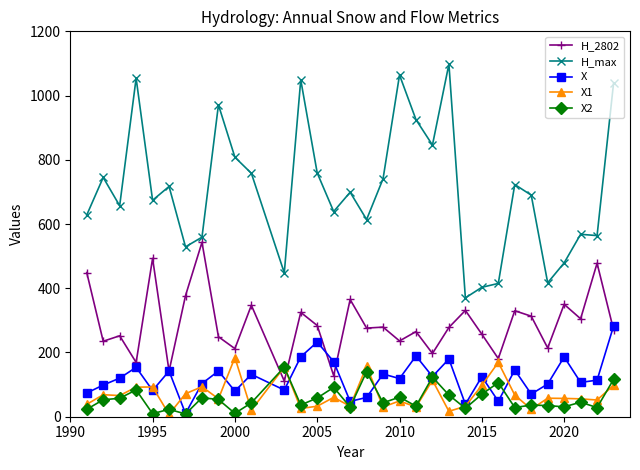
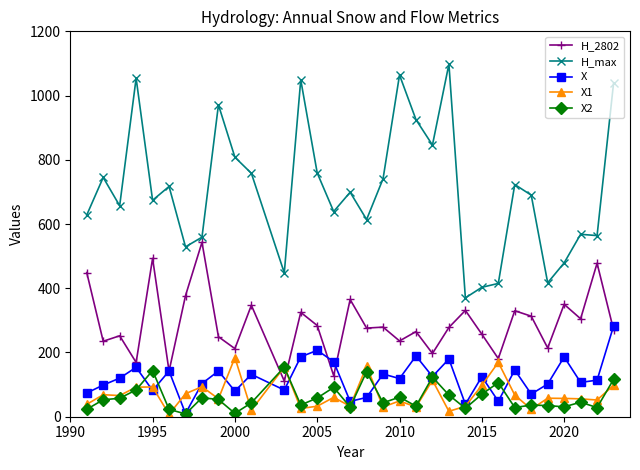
X2, 1995: 10 -> 140
X, 2005: 230 -> 210
